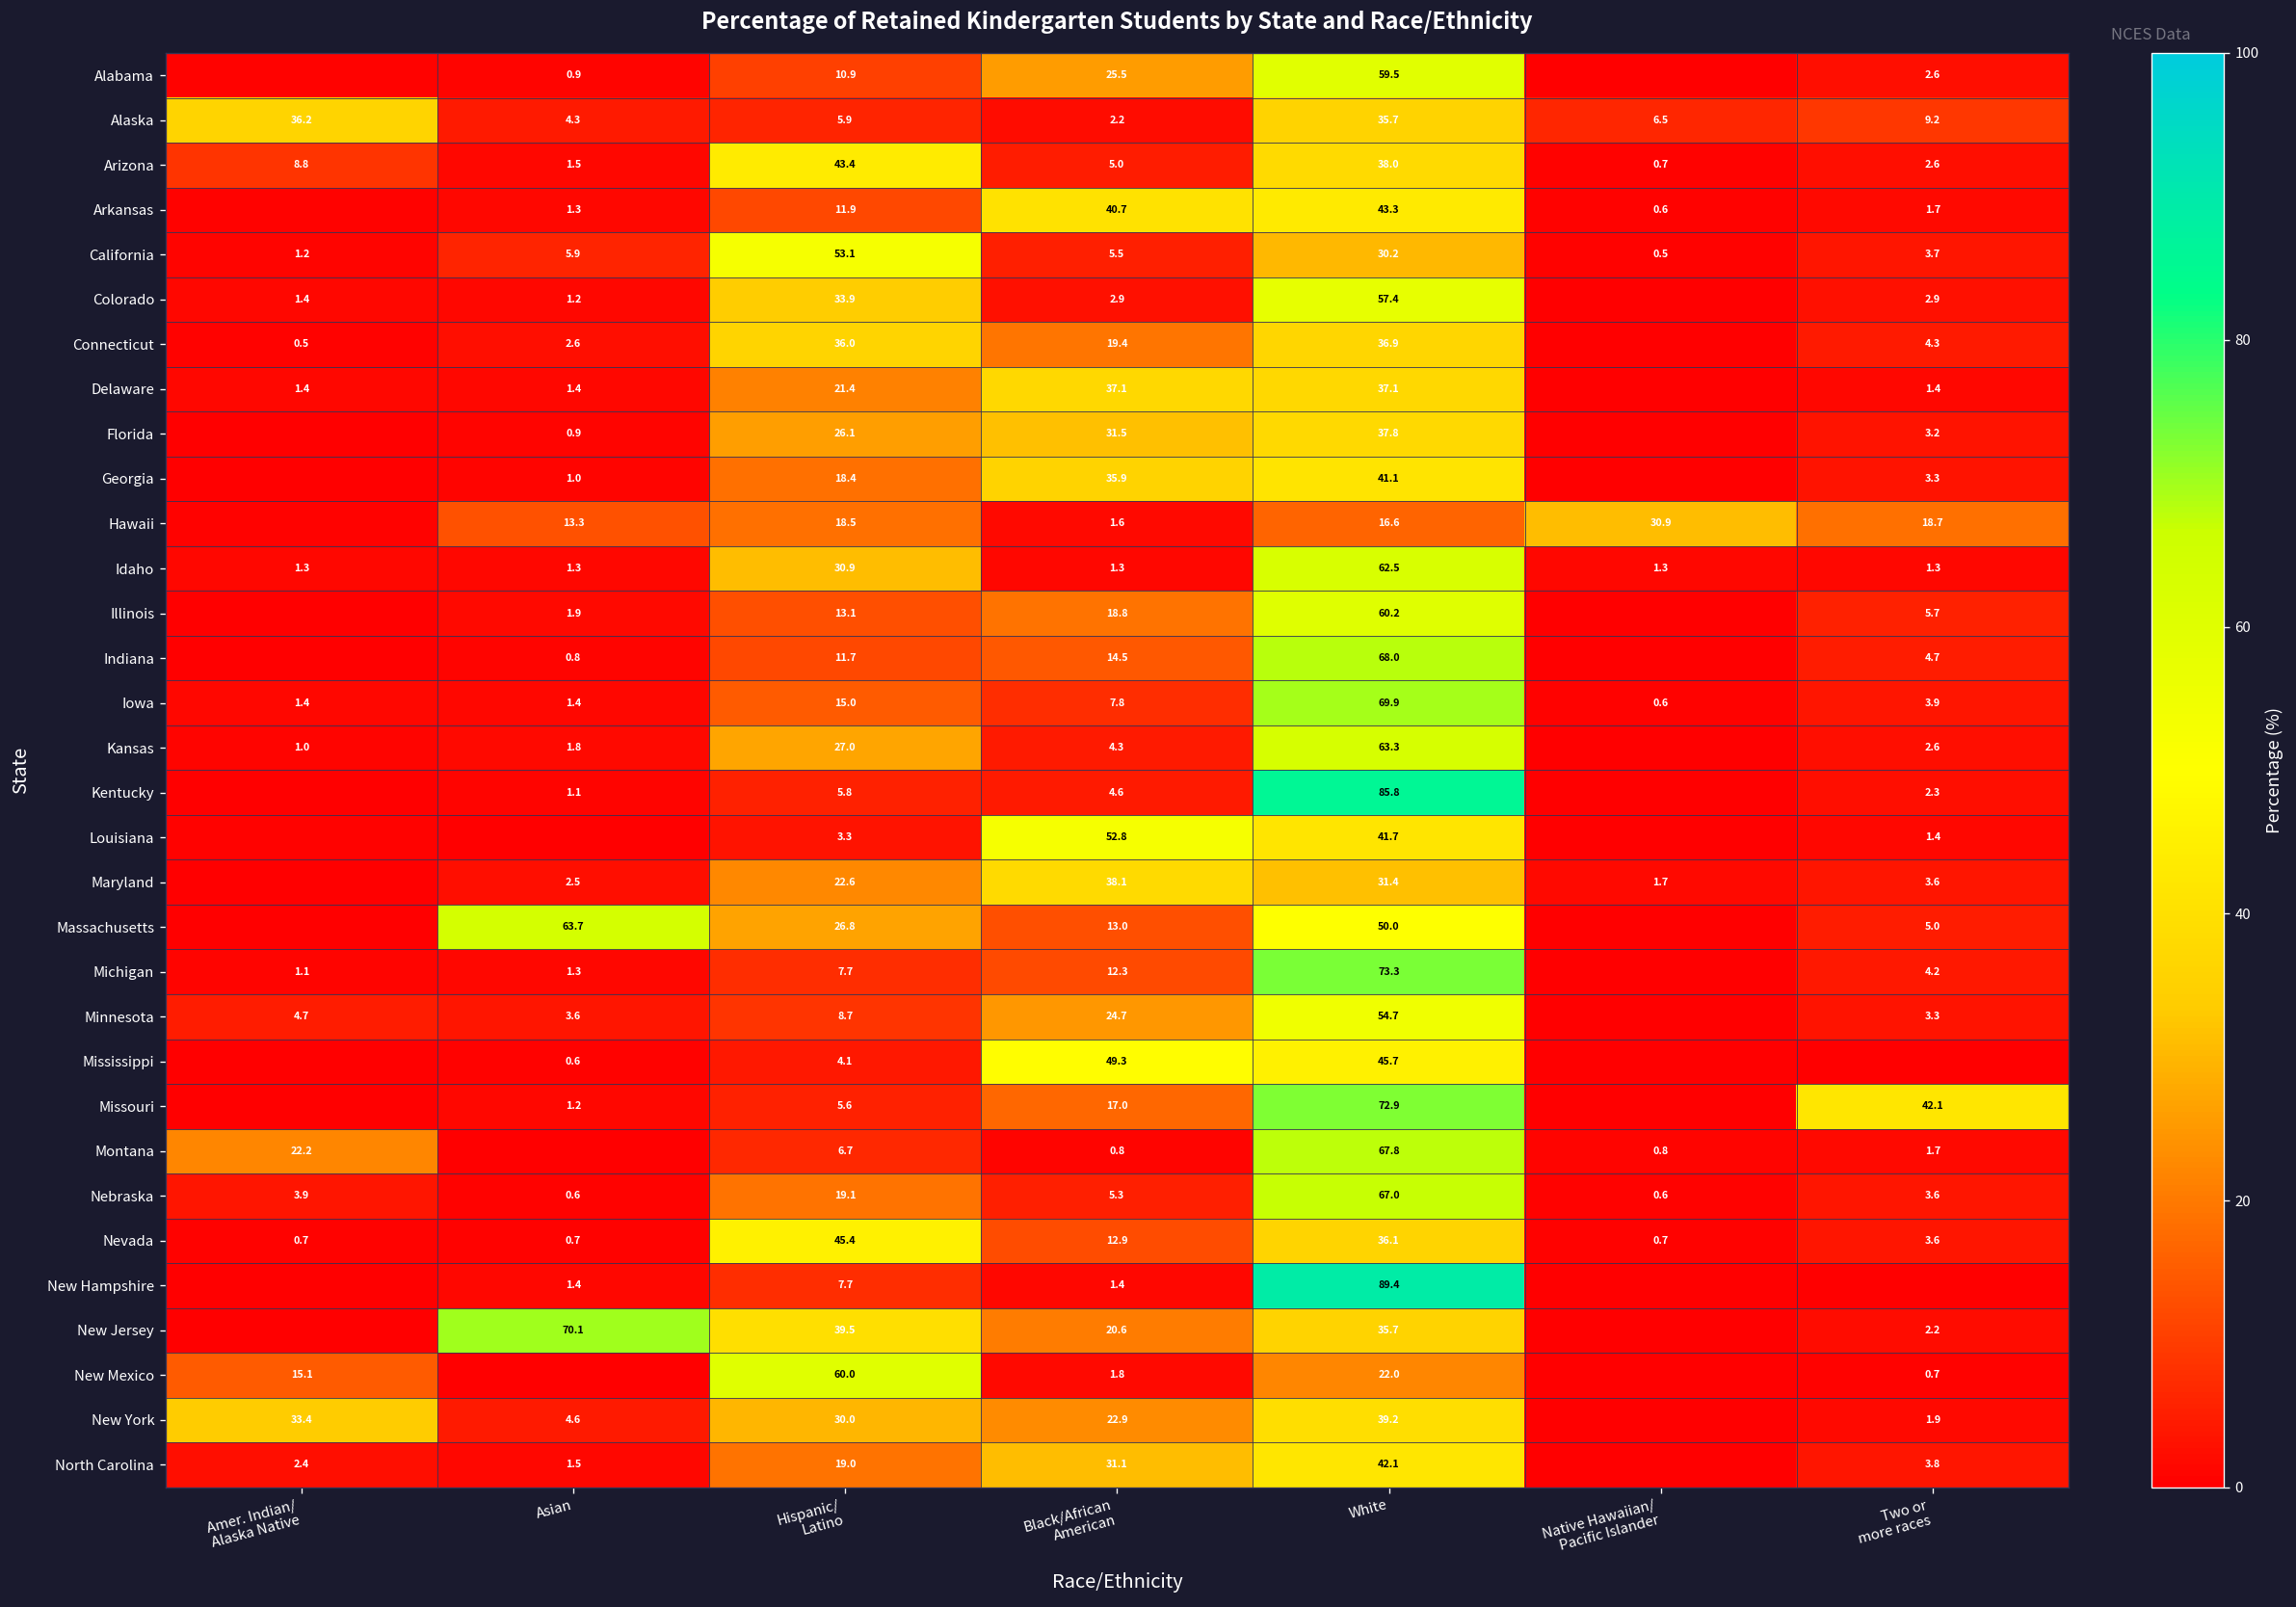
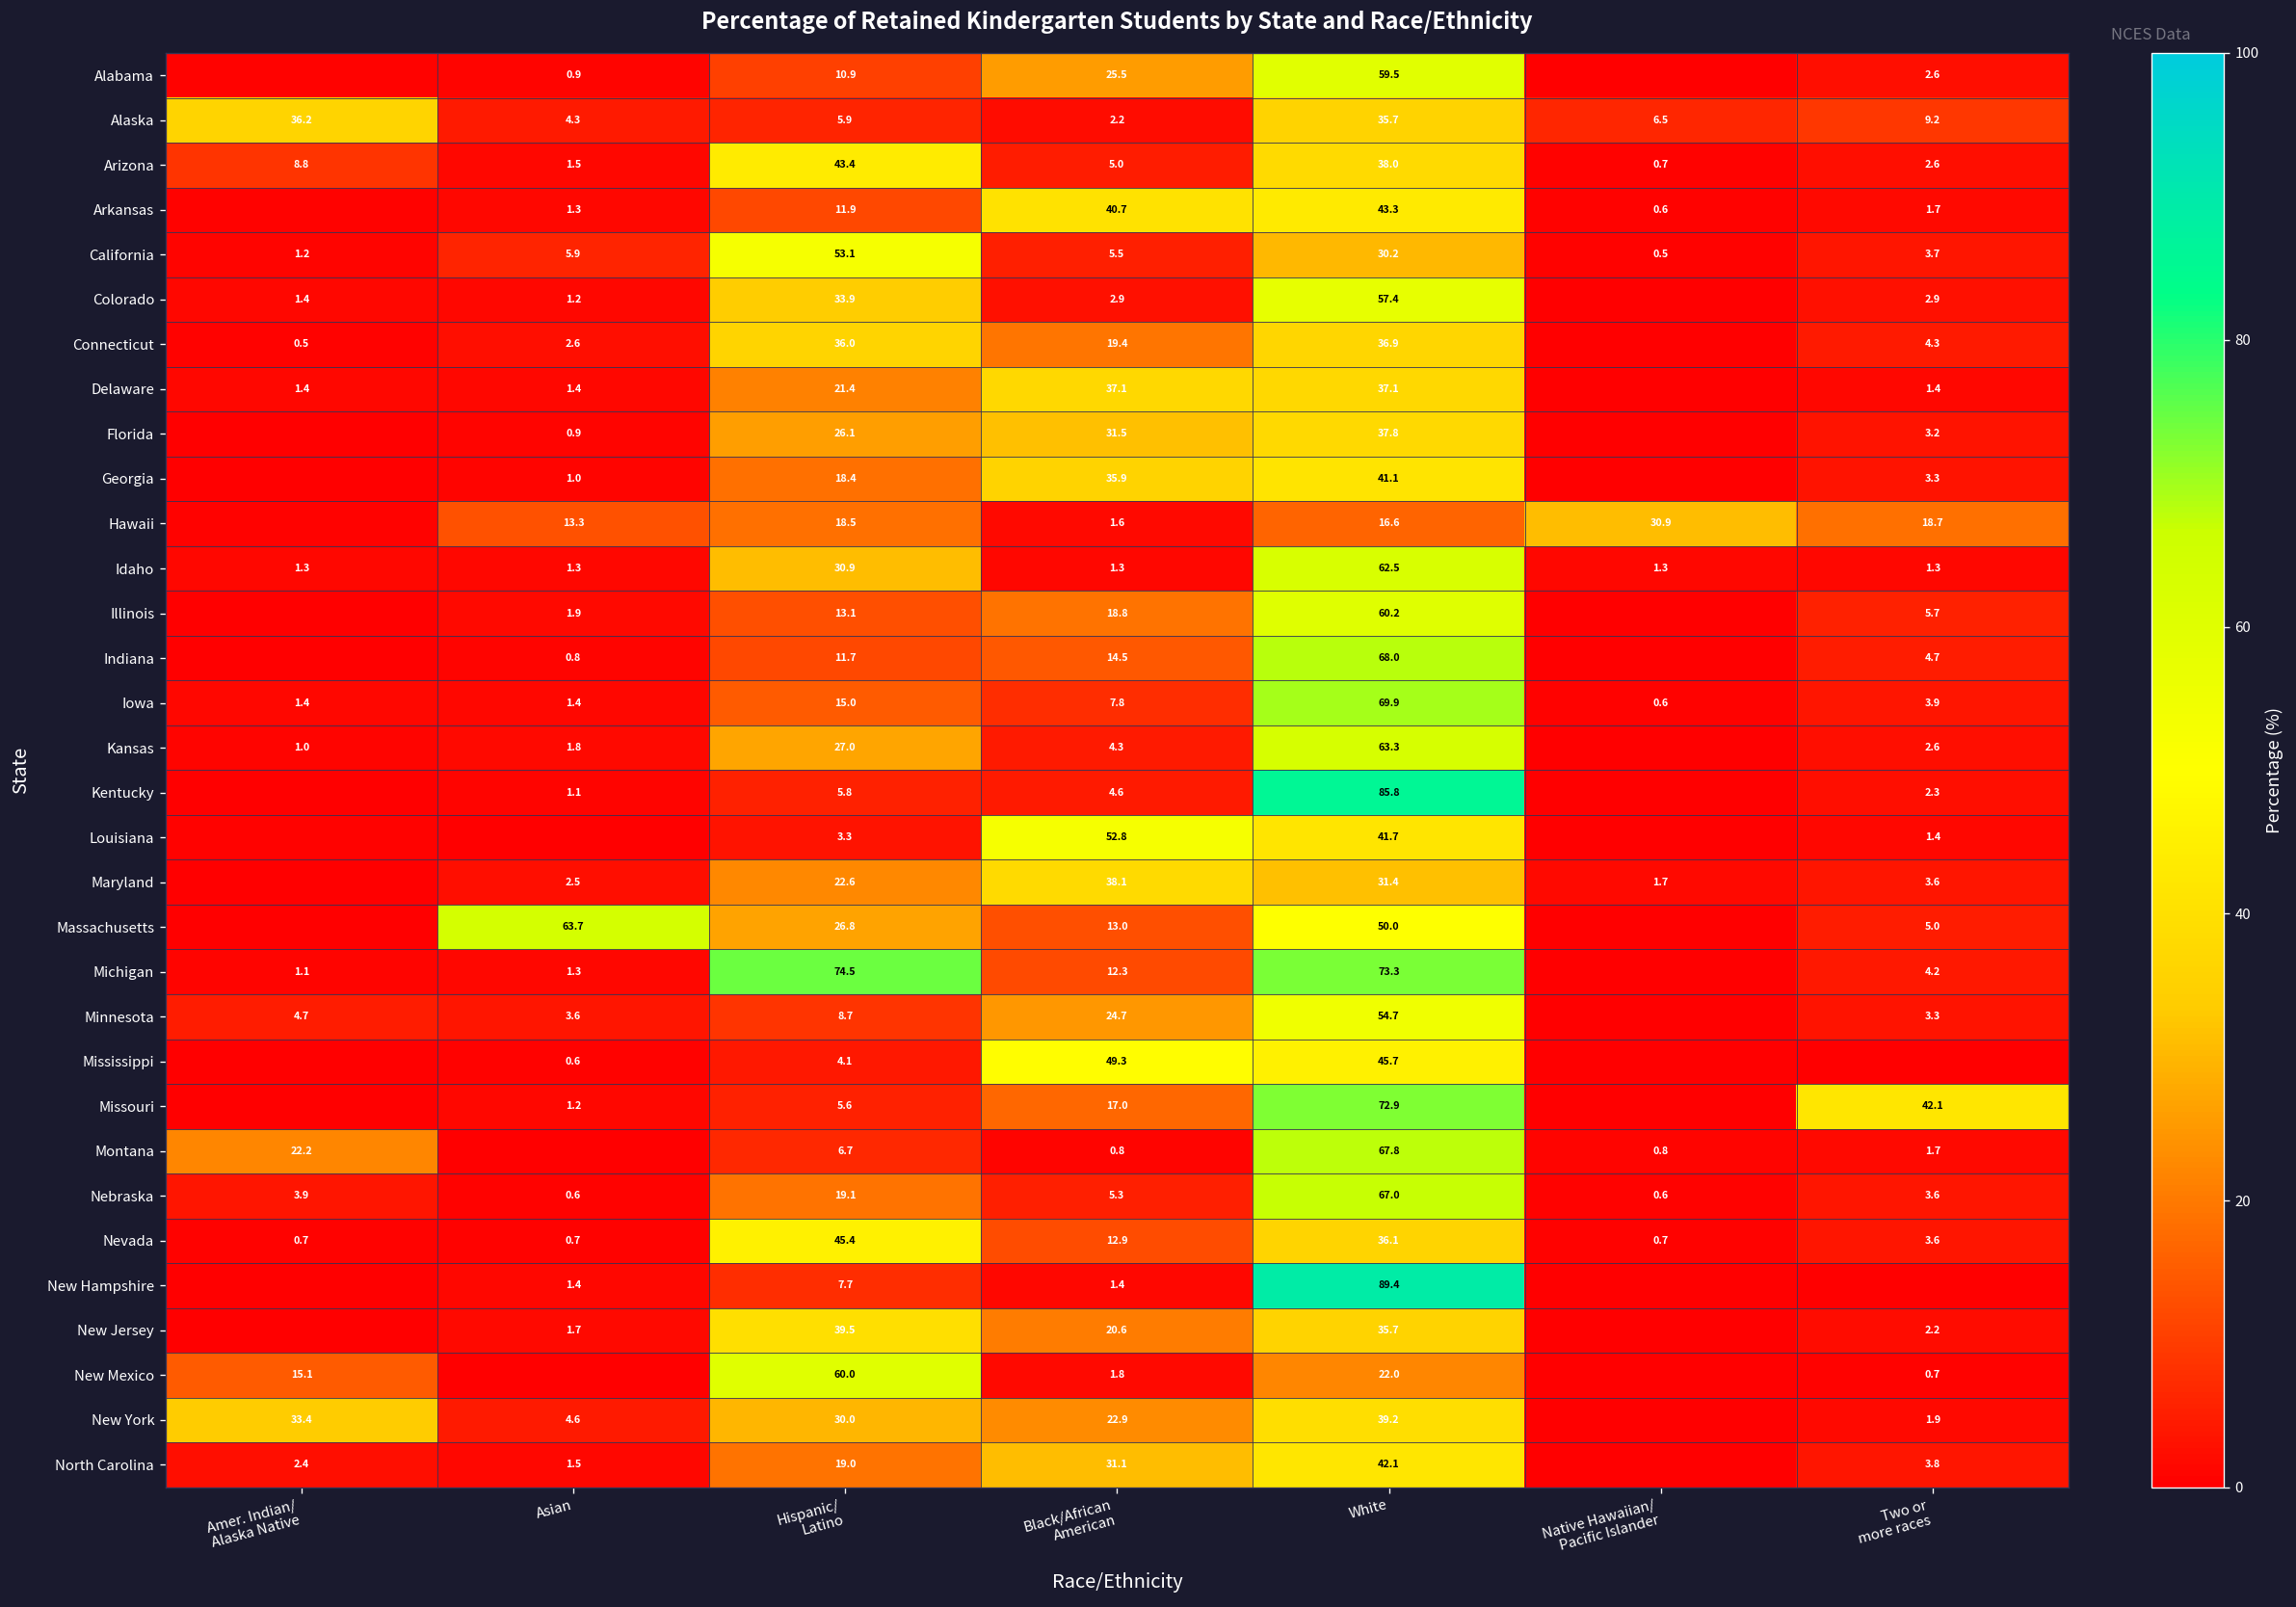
Michigan, Hispanic/ Latino: 7.7 -> 74.5
New Jersey, Asian: 70.1 -> 1.7
